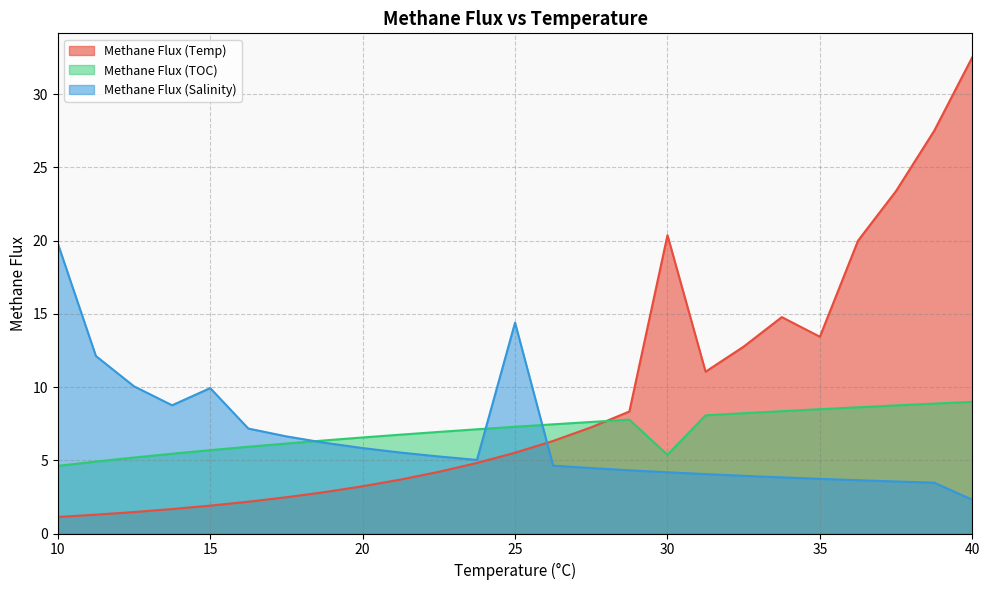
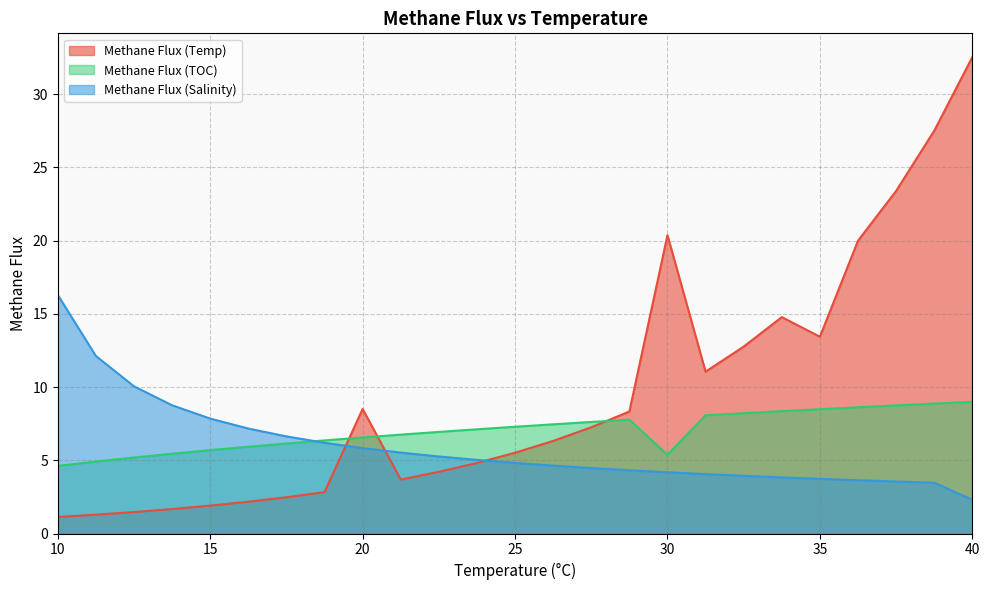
Methane Flux (Salinity), 10: 19.8 -> 16.3
Methane Flux (Salinity), 15: 9.9 -> 7.8
Methane Flux (Temp), 20: 3.2 -> 8.5
Methane Flux (Salinity), 25: 14.4 -> 4.8
